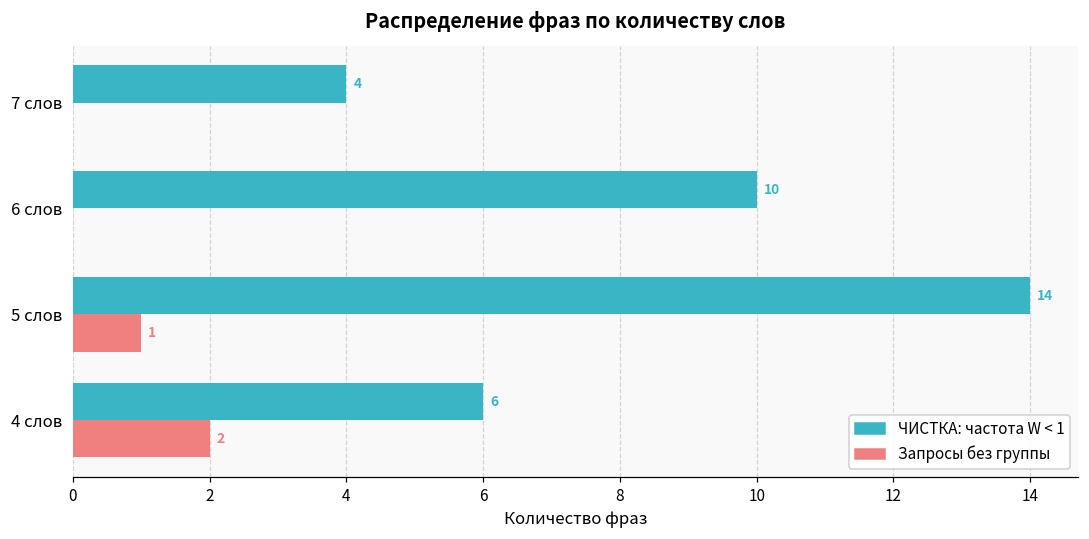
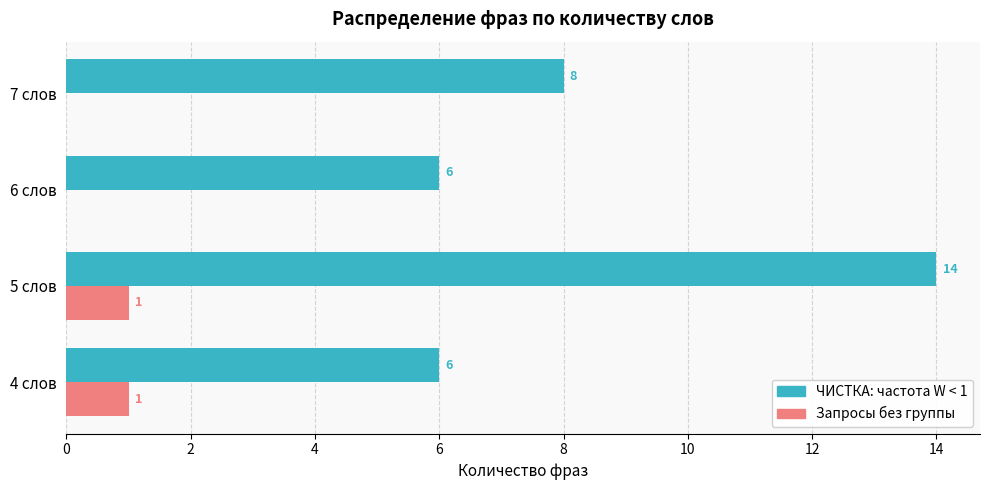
ЧИСТКА: частота W < 1, 7 слов: 4 -> 8
ЧИСТКА: частота W < 1, 6 слов: 10 -> 6
Запросы без группы, 4 слов: 2 -> 1
